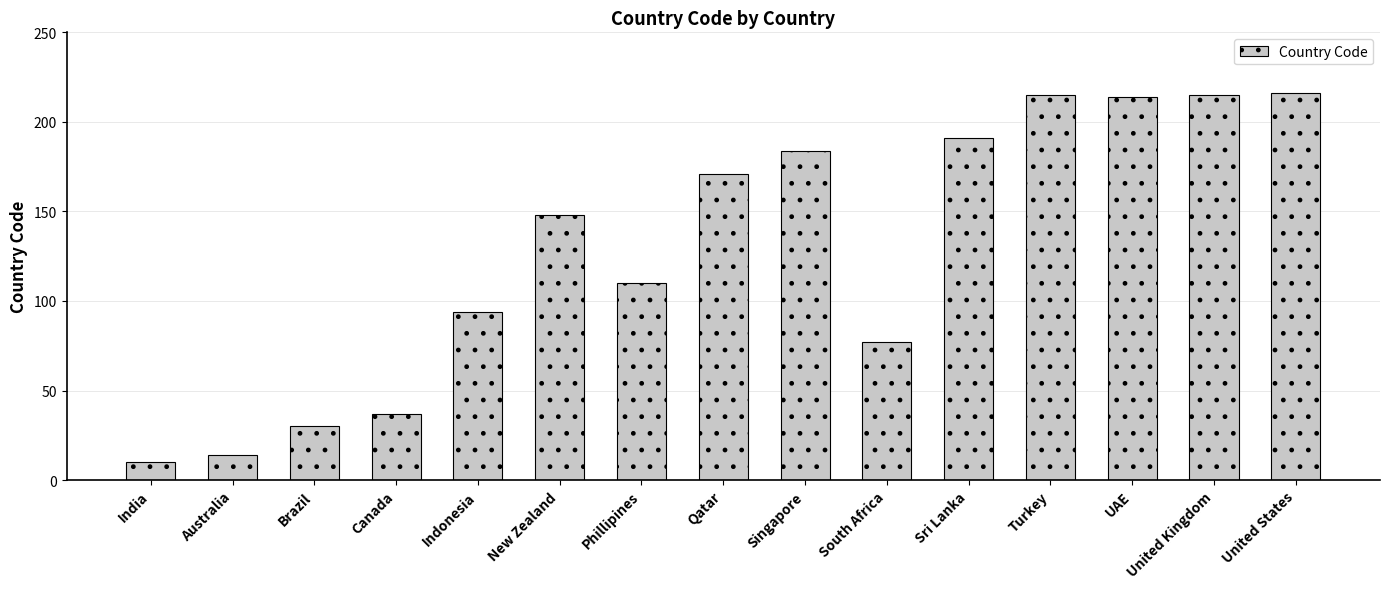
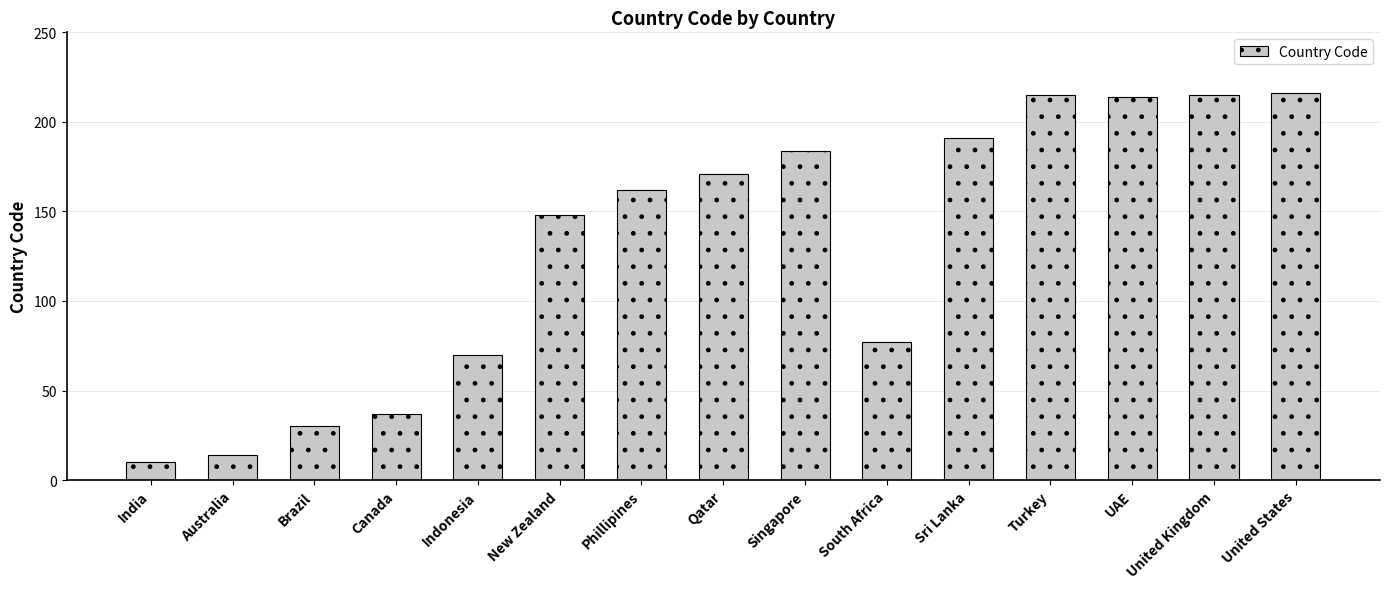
Indonesia: 94 -> 70
Phillipines: 110 -> 162
